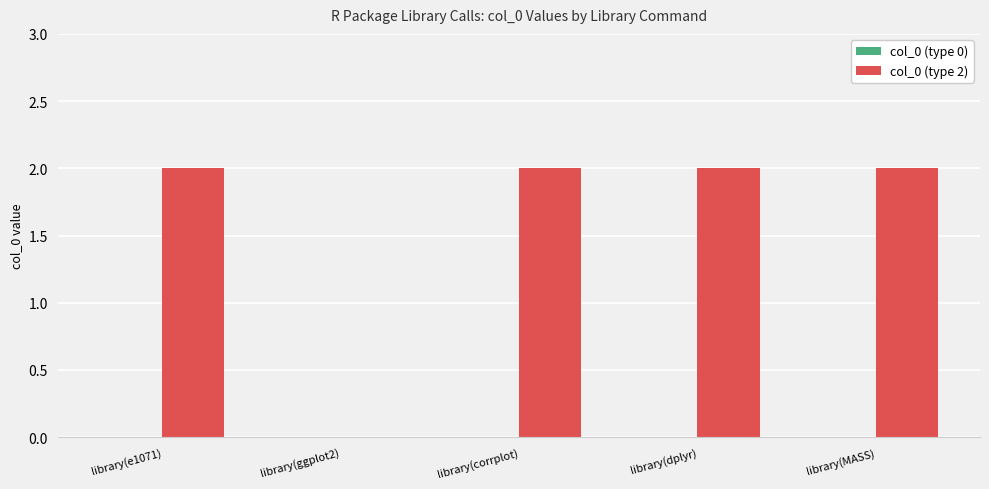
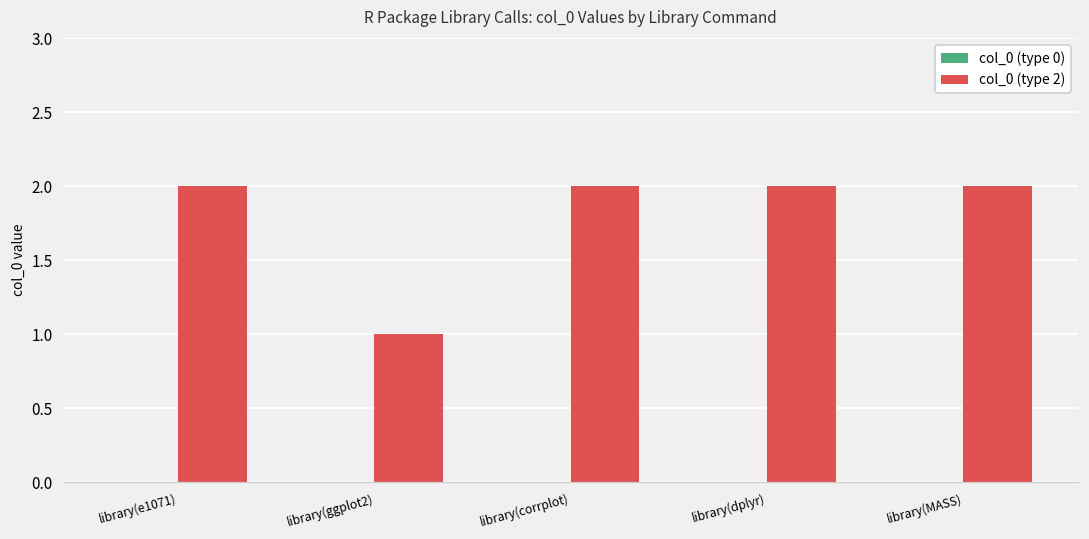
col_0 (type 2), library(ggplot2): 0 -> 1
